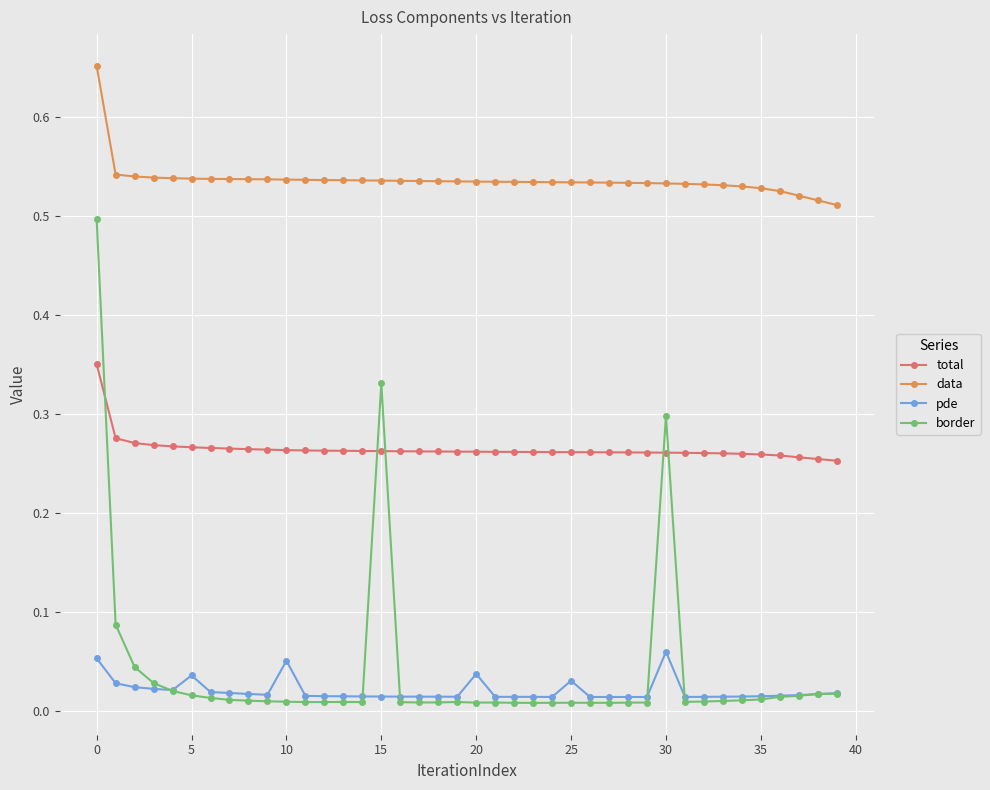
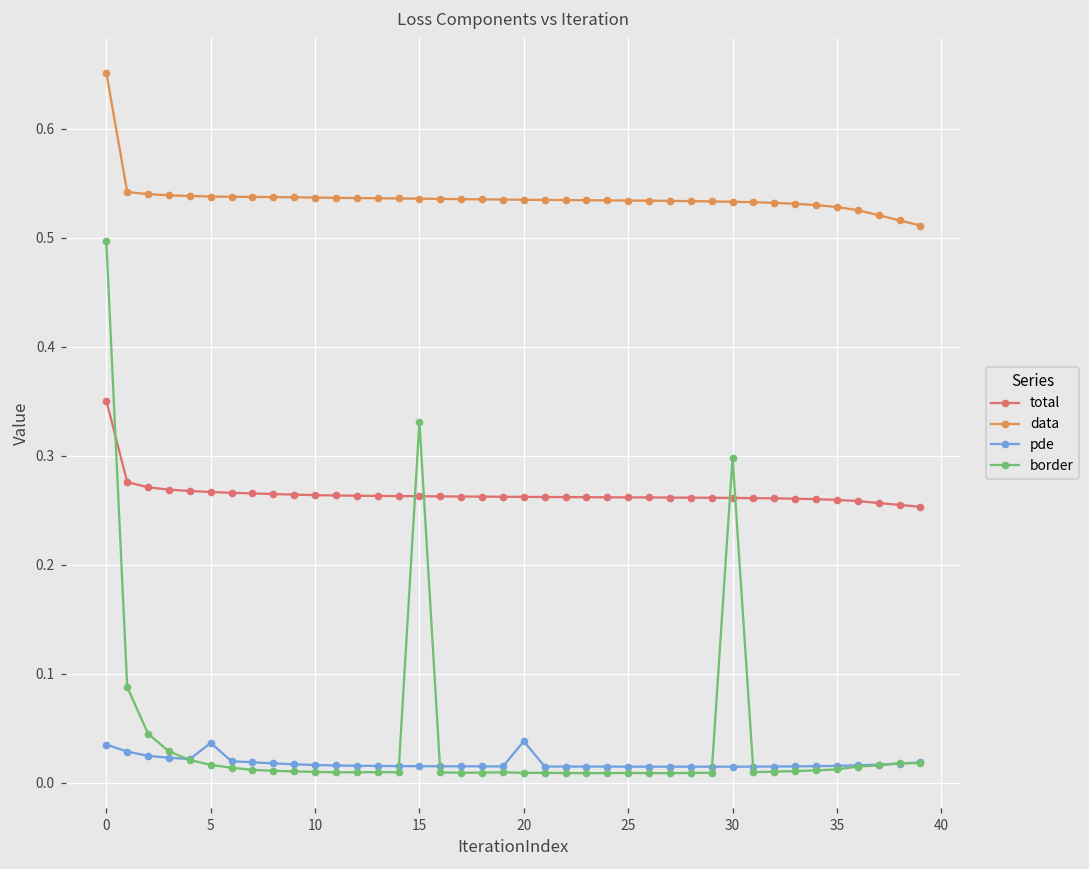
pde, 0: 0.05 -> 0.03
pde, 10: 0.05 -> 0.02
pde, 25: 0.03 -> 0.01
pde, 30: 0.06 -> 0.01
